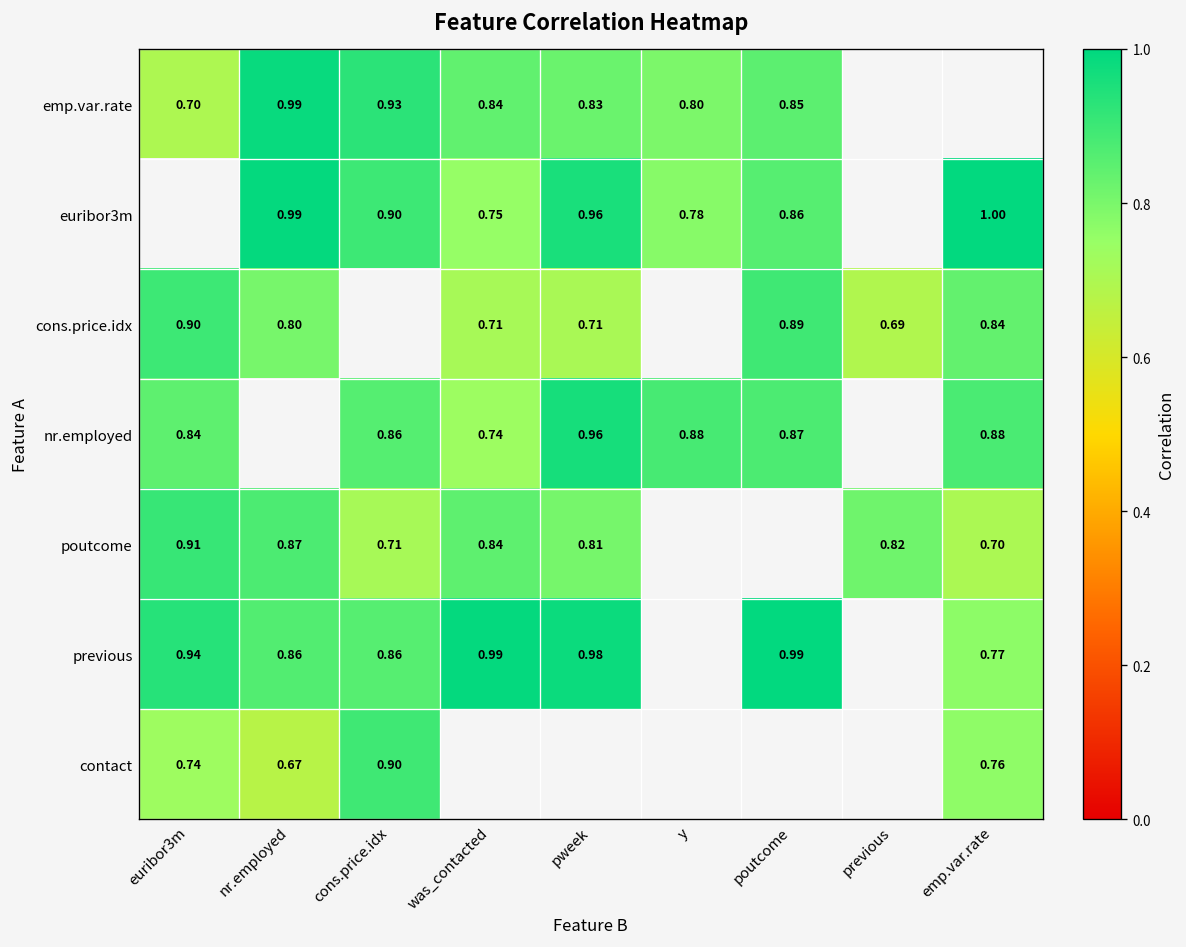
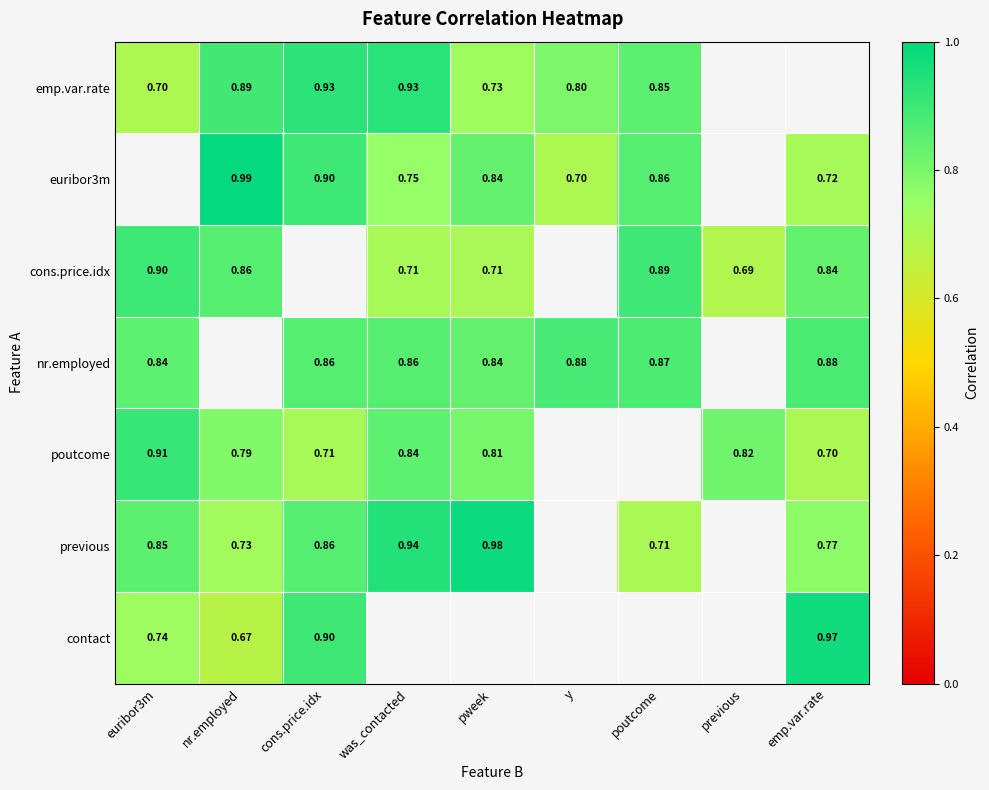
emp.var.rate, nr.employed: 0.99 -> 0.89
emp.var.rate, was_contacted: 0.84 -> 0.93
emp.var.rate, pweek: 0.83 -> 0.73
euribor3m, pweek: 0.96 -> 0.84
euribor3m, y: 0.78 -> 0.70
euribor3m, emp.var.rate: 1.00 -> 0.72
cons.price.idx, nr.employed: 0.80 -> 0.86
nr.employed, was_contacted: 0.74 -> 0.86
nr.employed, pweek: 0.96 -> 0.84
poutcome, nr.employed: 0.87 -> 0.79
previous, euribor3m: 0.94 -> 0.85
previous, nr.employed: 0.86 -> 0.73
previous, was_contacted: 0.99 -> 0.94
previous, poutcome: 0.99 -> 0.71
contact, emp.var.rate: 0.76 -> 0.97
